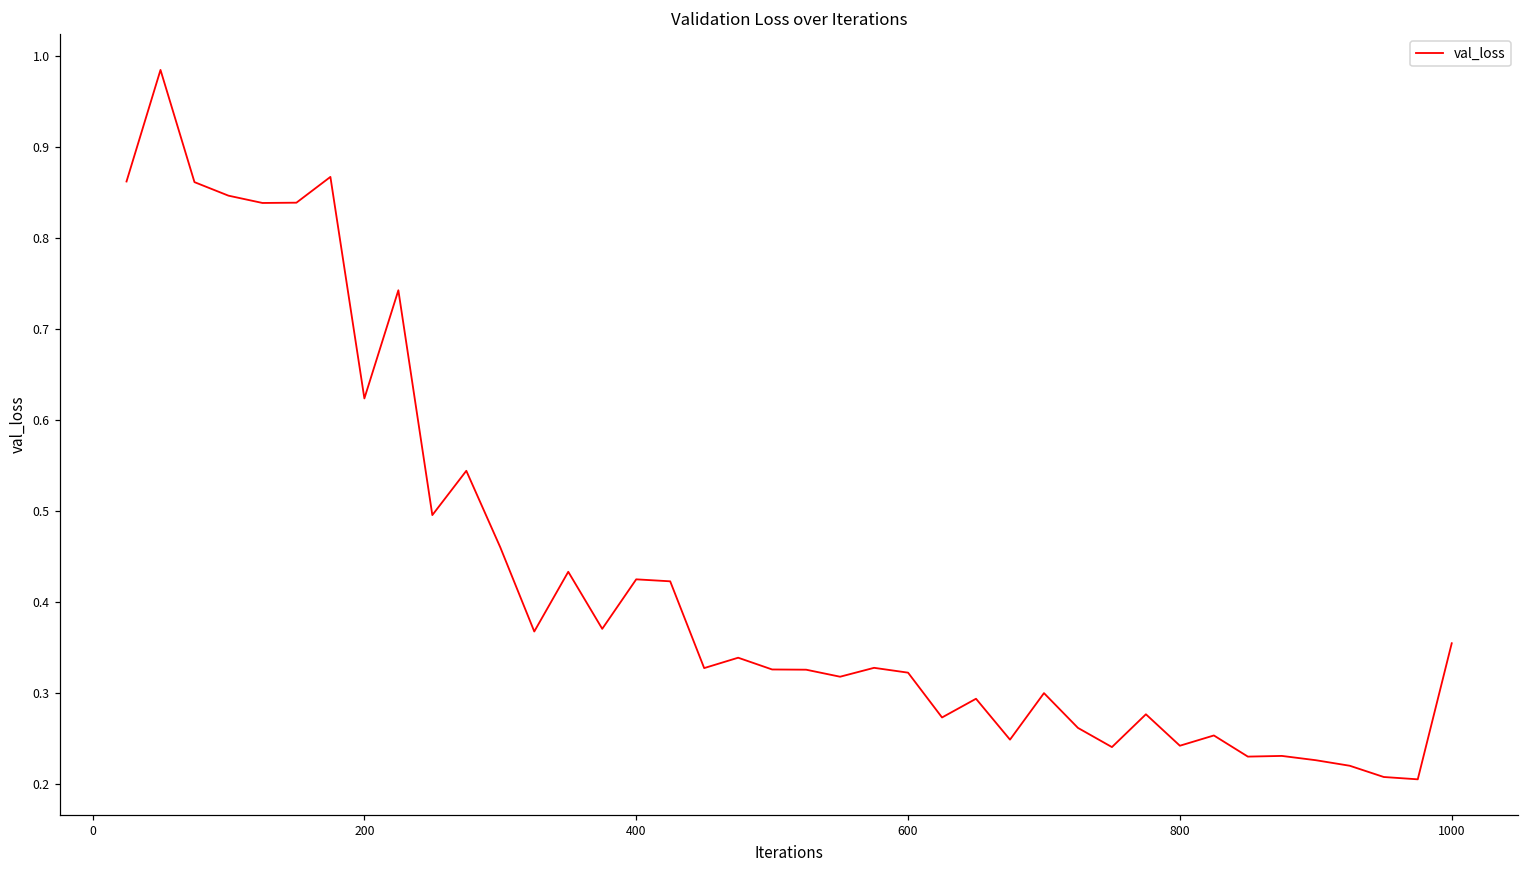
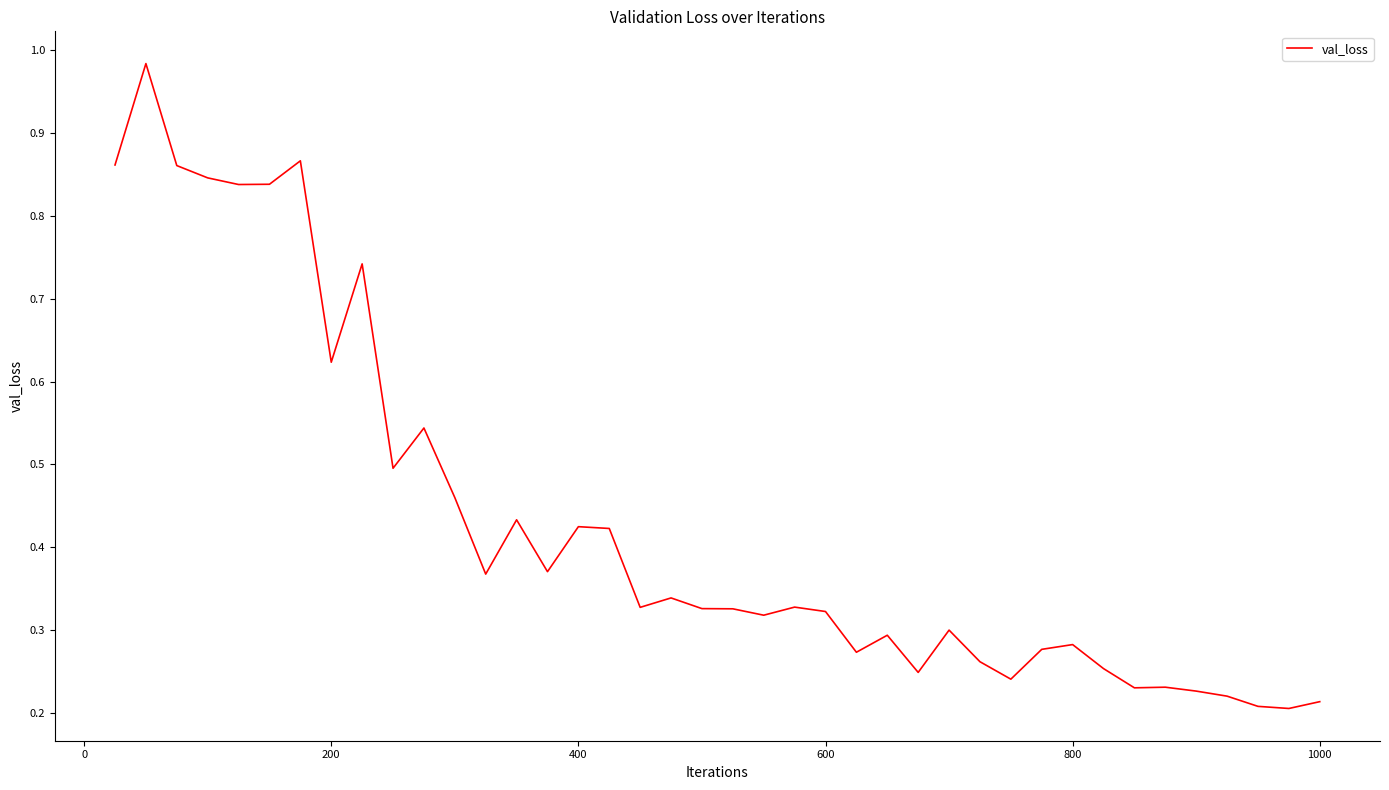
800: 0.24 -> 0.28
1000: 0.35 -> 0.21
